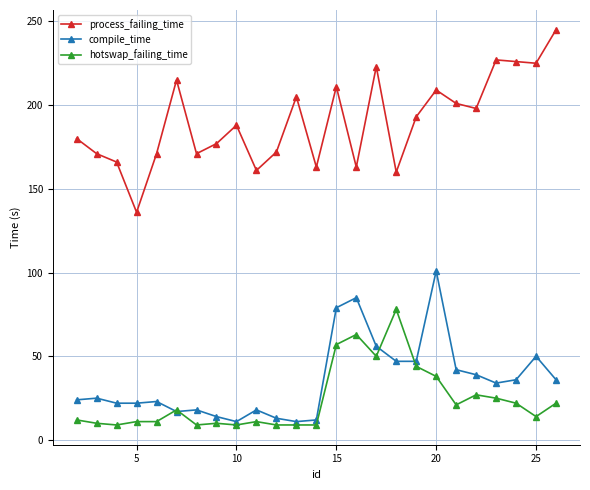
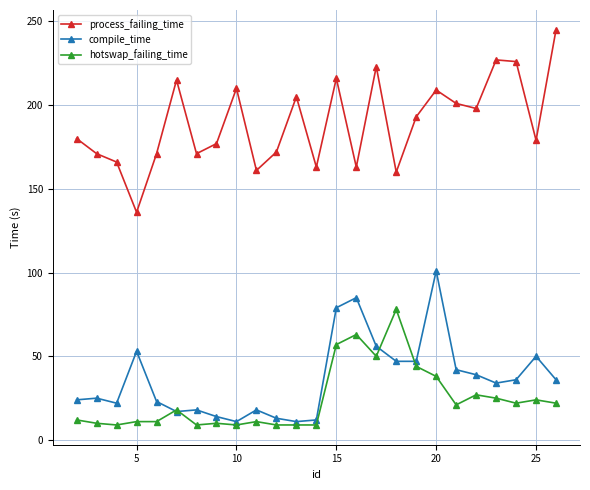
compile_time, 5: 22 -> 53
process_failing_time, 10: 188 -> 210
process_failing_time, 15: 211 -> 216
process_failing_time, 25: 225 -> 179
hotswap_failing_time, 25: 14 -> 24
